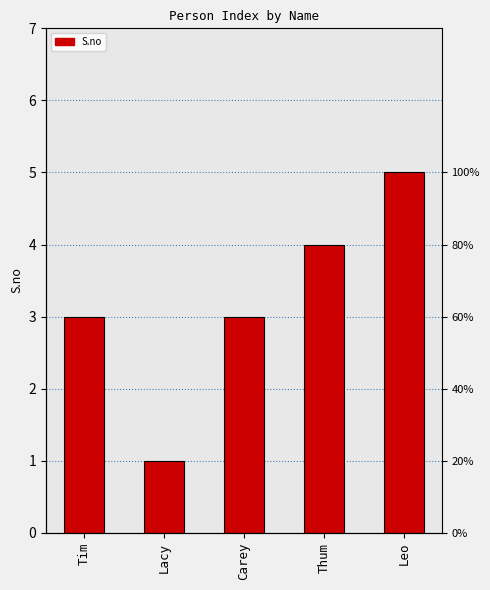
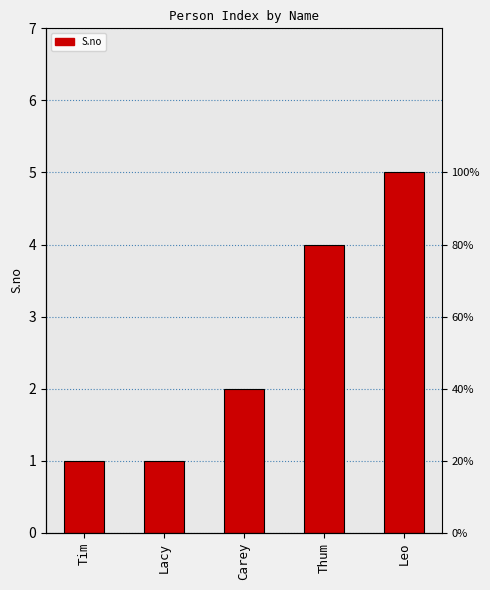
Tim: 3 -> 1
Carey: 3 -> 2
